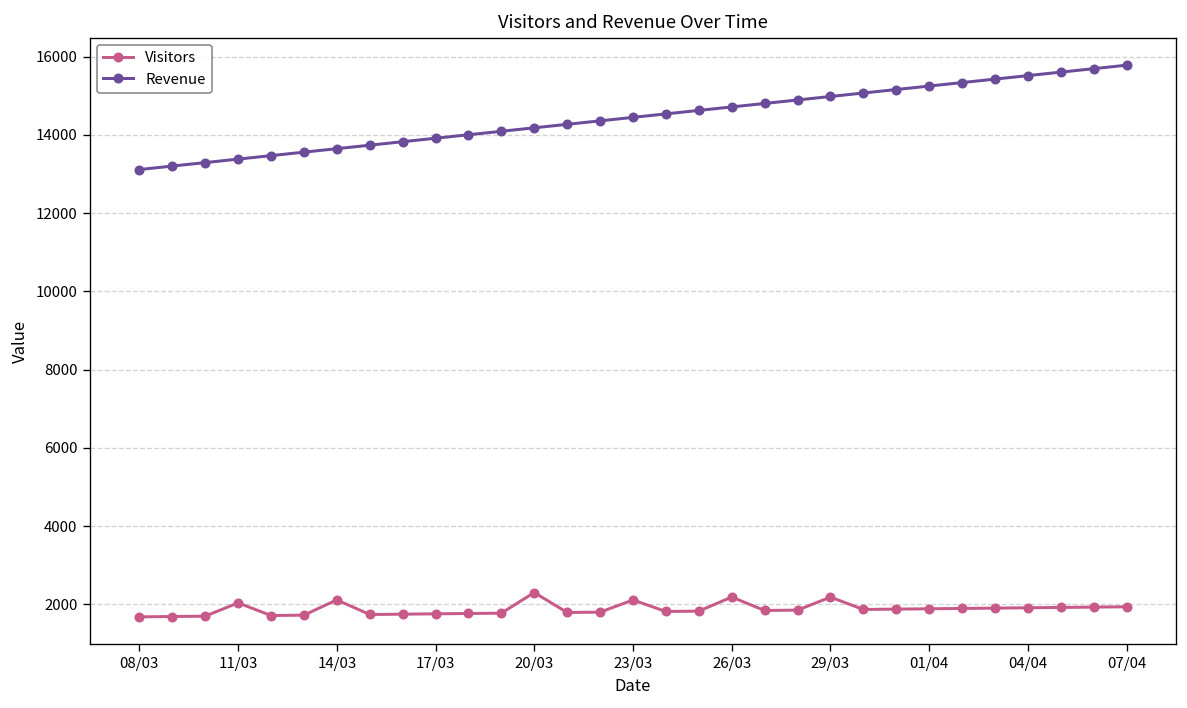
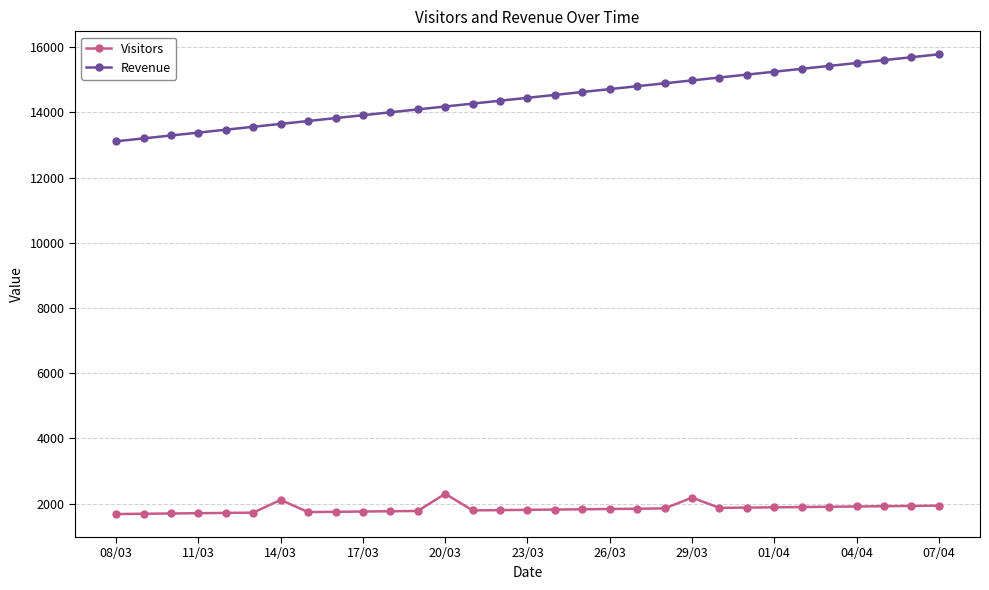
Visitors, 11/03: 2000 -> 1700
Visitors, 23/03: 2100 -> 1800
Visitors, 26/03: 2200 -> 1800
